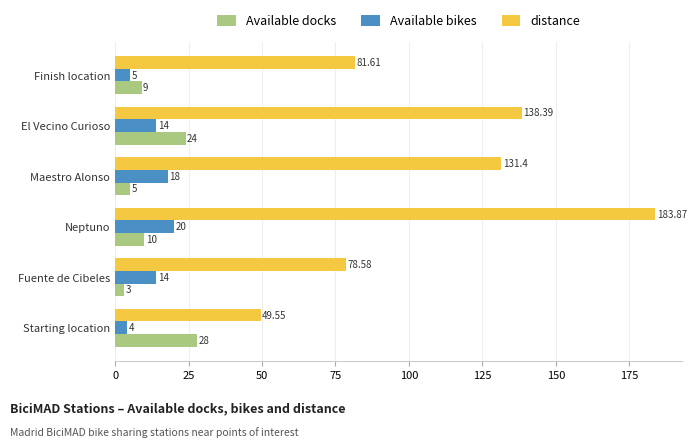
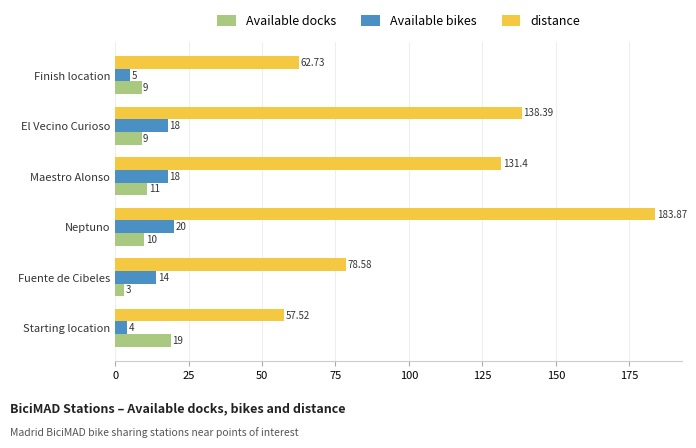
distance, Finish location: 81.61 -> 62.73
Available bikes, El Vecino Curioso: 14 -> 18
Available docks, El Vecino Curioso: 24 -> 9
Available docks, Maestro Alonso: 5 -> 11
distance, Starting location: 49.55 -> 57.52
Available docks, Starting location: 28 -> 19
